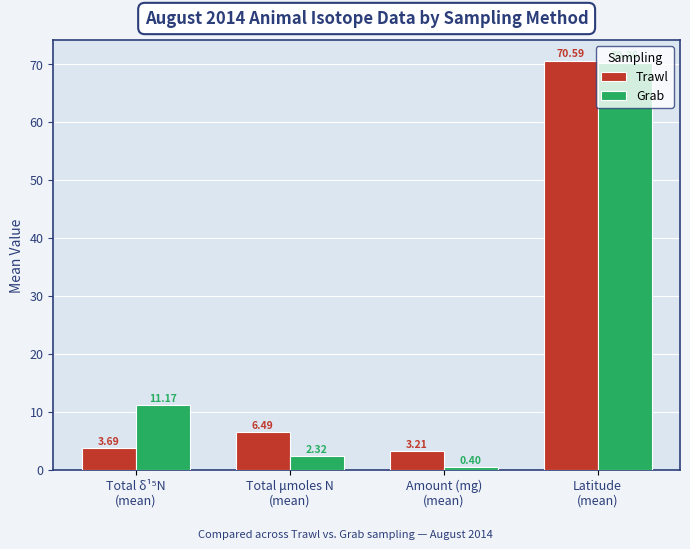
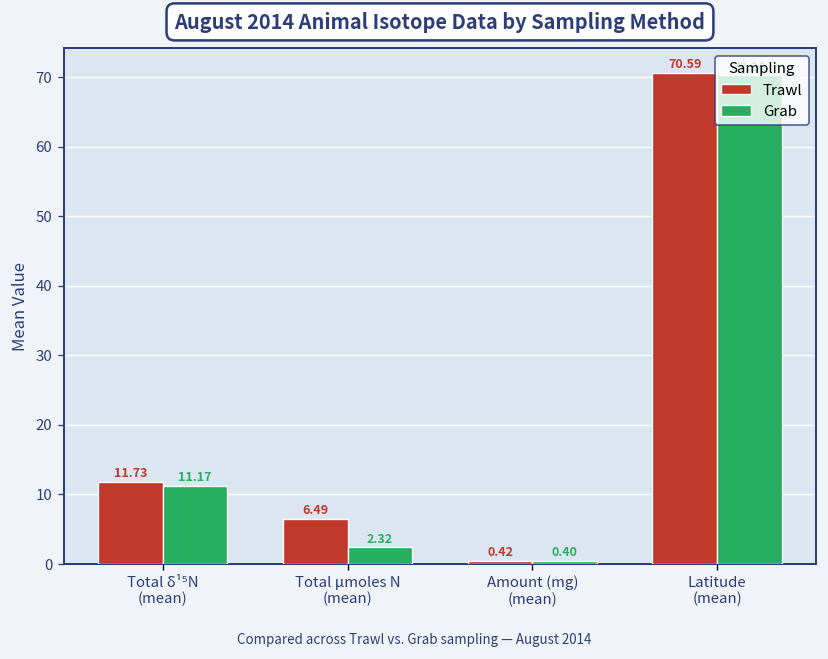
Trawl, Total δ¹⁵N (mean): 3.69 -> 11.73
Trawl, Amount (mg) (mean): 3.21 -> 0.42
